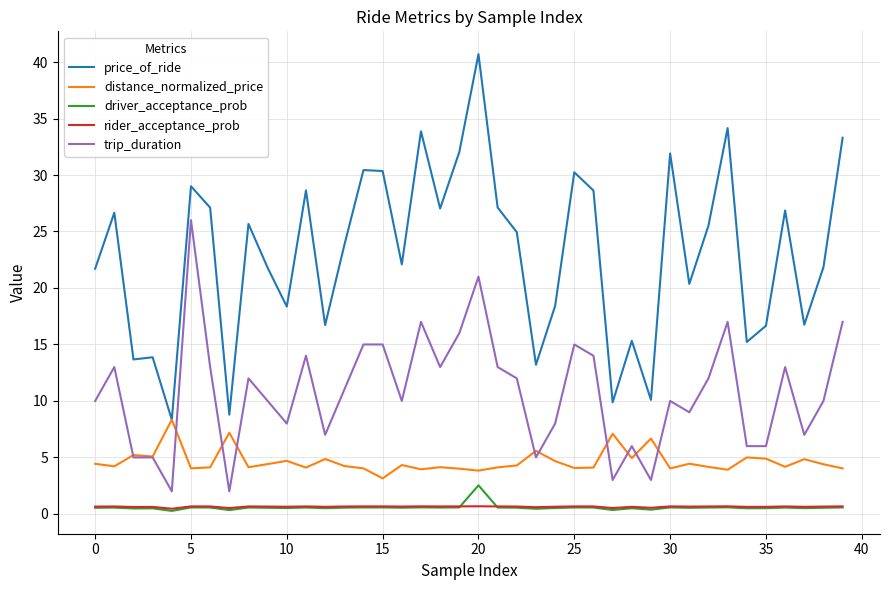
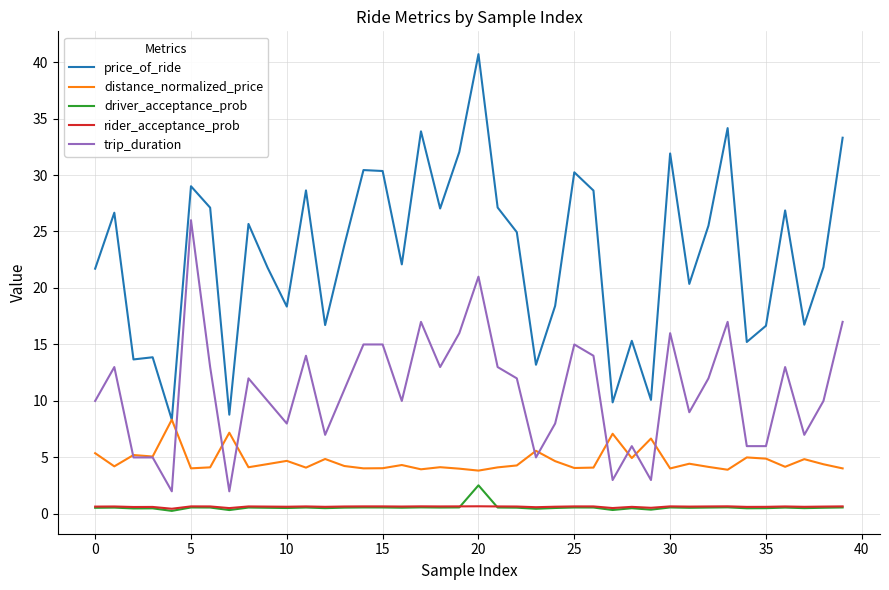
distance_normalized_price, 0: 4.4 -> 5.4
distance_normalized_price, 15: 3.1 -> 4.0
trip_duration, 30: 10 -> 16
